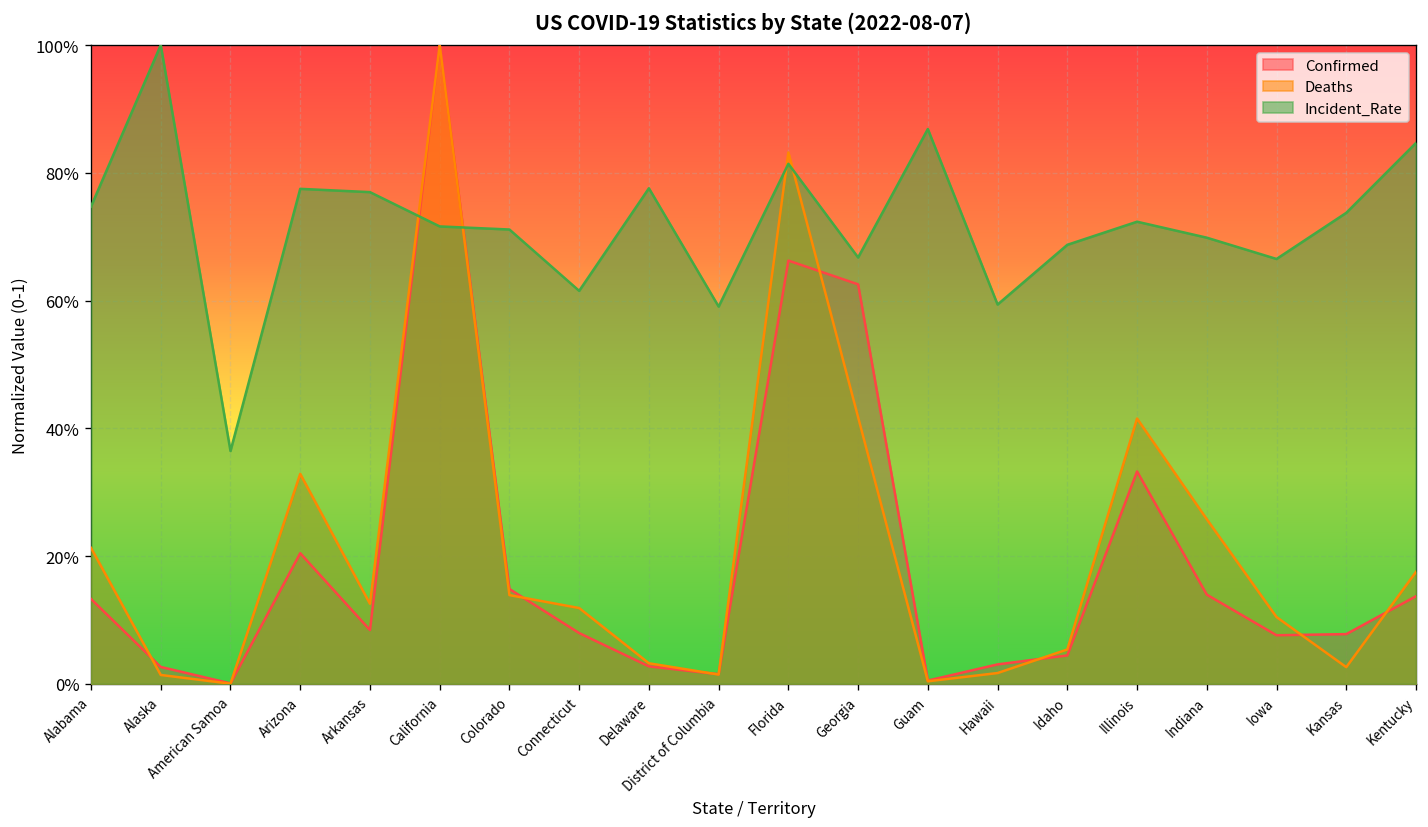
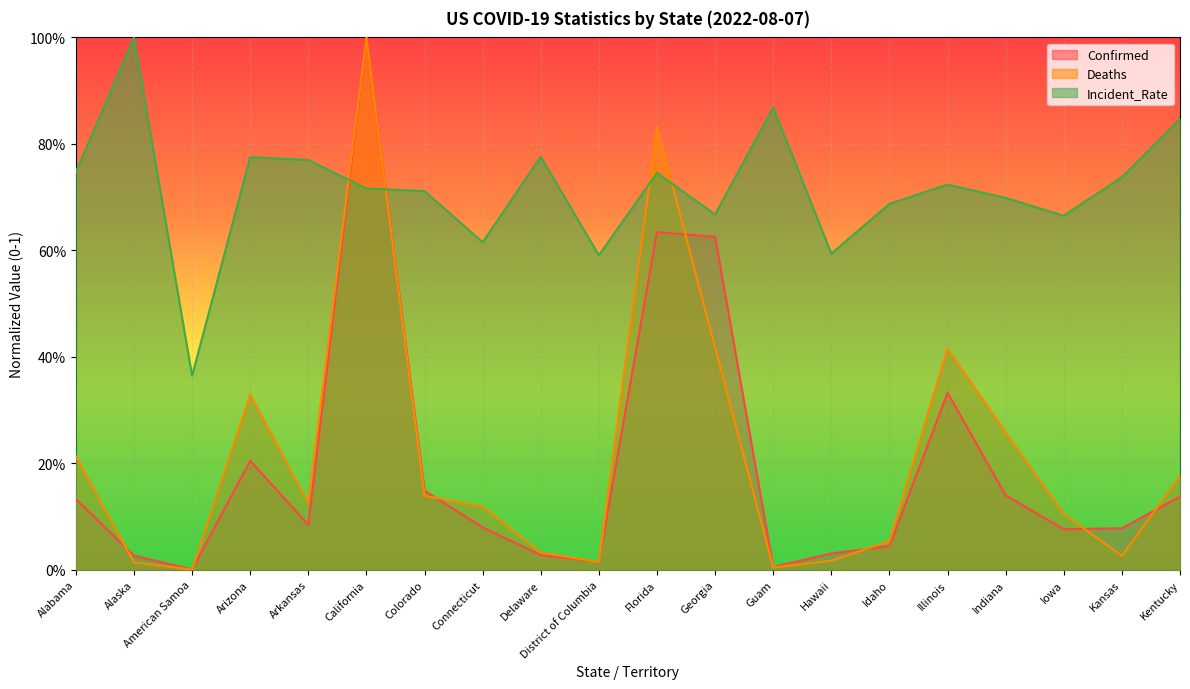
Confirmed, Florida: 66% -> 63%
Incident_Rate, Florida: 81% -> 75%
